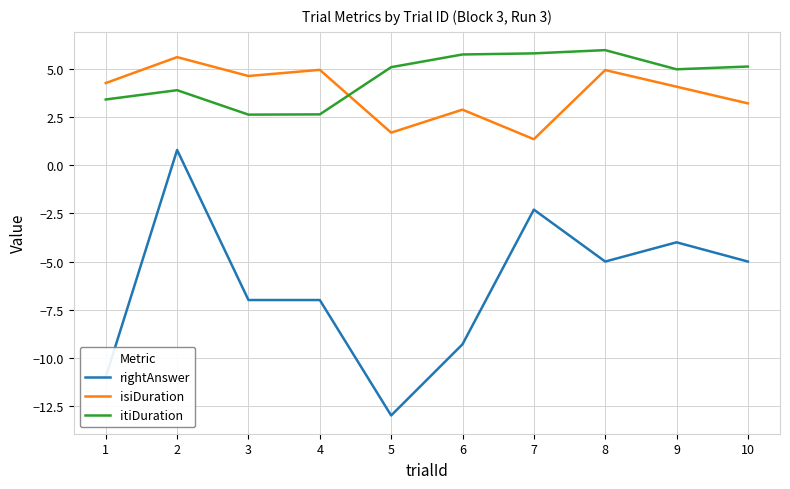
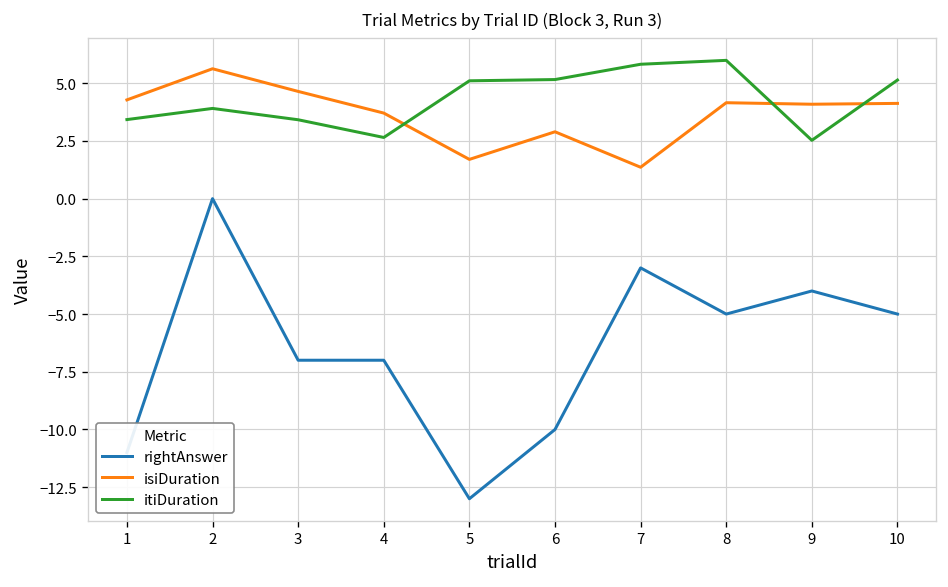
rightAnswer, 2: 0.8 -> 0.0
itiDuration, 3: 2.6 -> 3.4
isiDuration, 4: 5.0 -> 3.7
rightAnswer, 6: -9.3 -> -10.0
itiDuration, 6: 5.8 -> 5.2
rightAnswer, 7: -2.3 -> -3.0
isiDuration, 8: 5.0 -> 4.2
itiDuration, 9: 5.0 -> 2.5
isiDuration, 10: 3.2 -> 4.1
